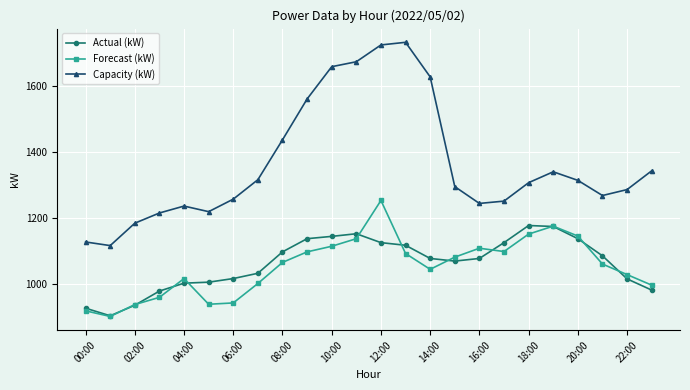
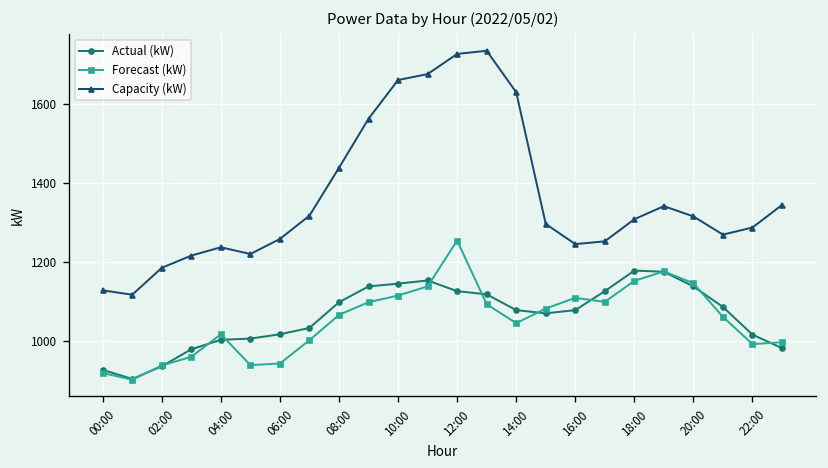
Forecast (kW), 22:00: 1030 -> 990
